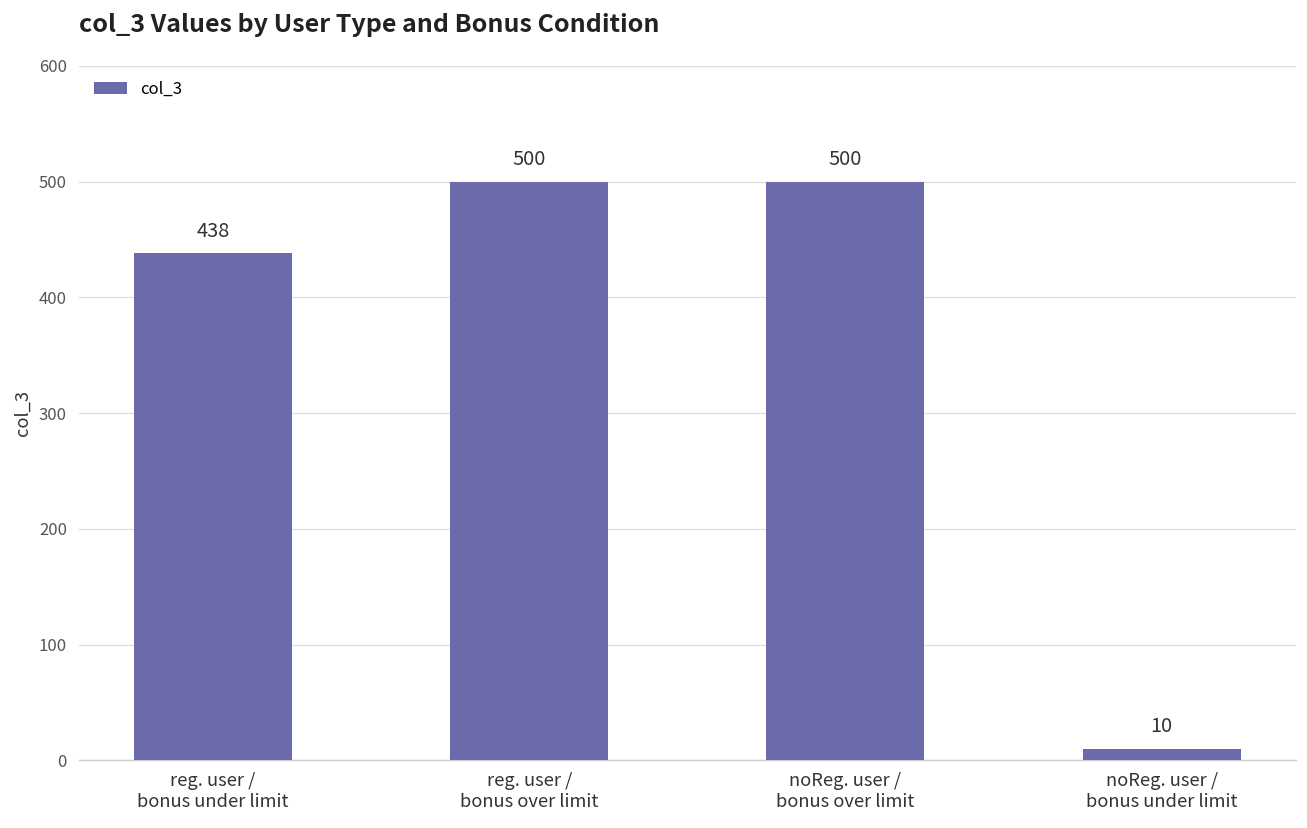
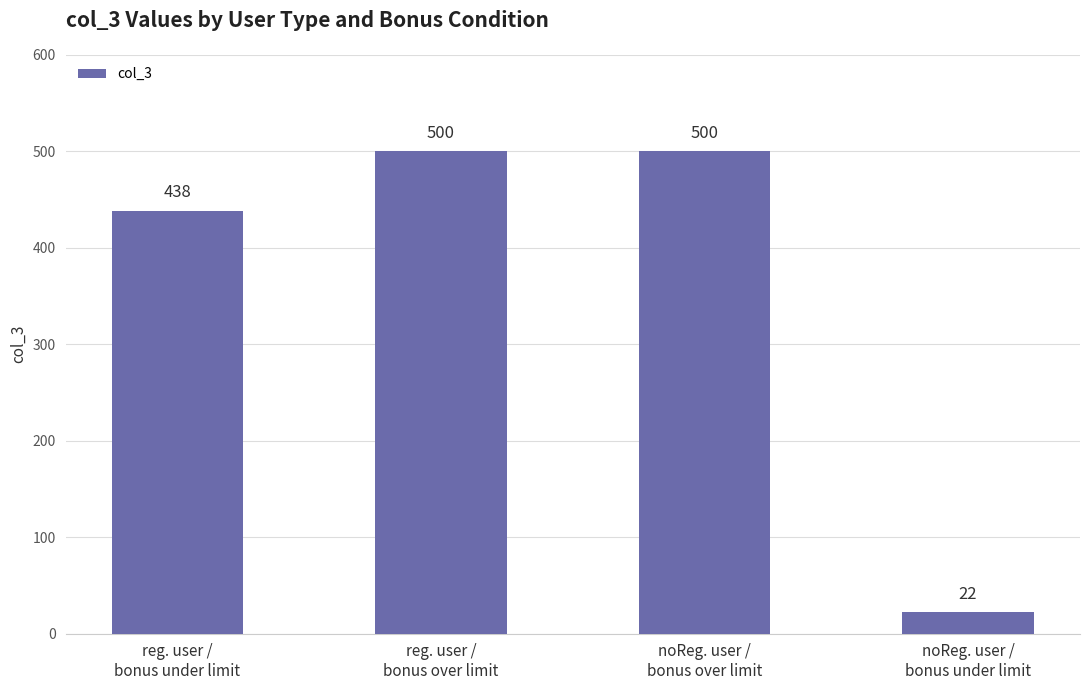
noReg. user / bonus under limit: 10 -> 22
